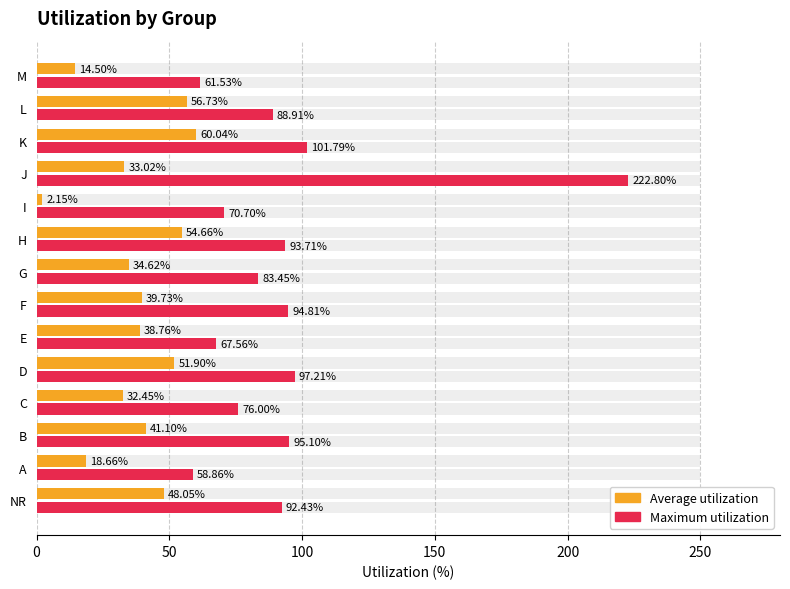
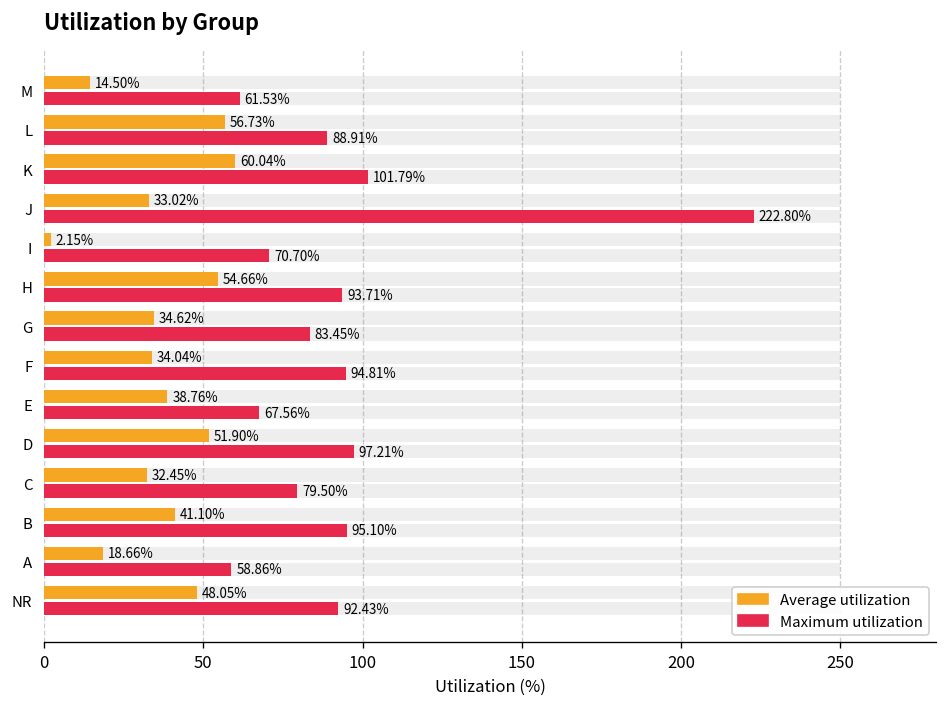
Average utilization, F: 39.73% -> 34.04%
Maximum utilization, C: 76.00% -> 79.50%
